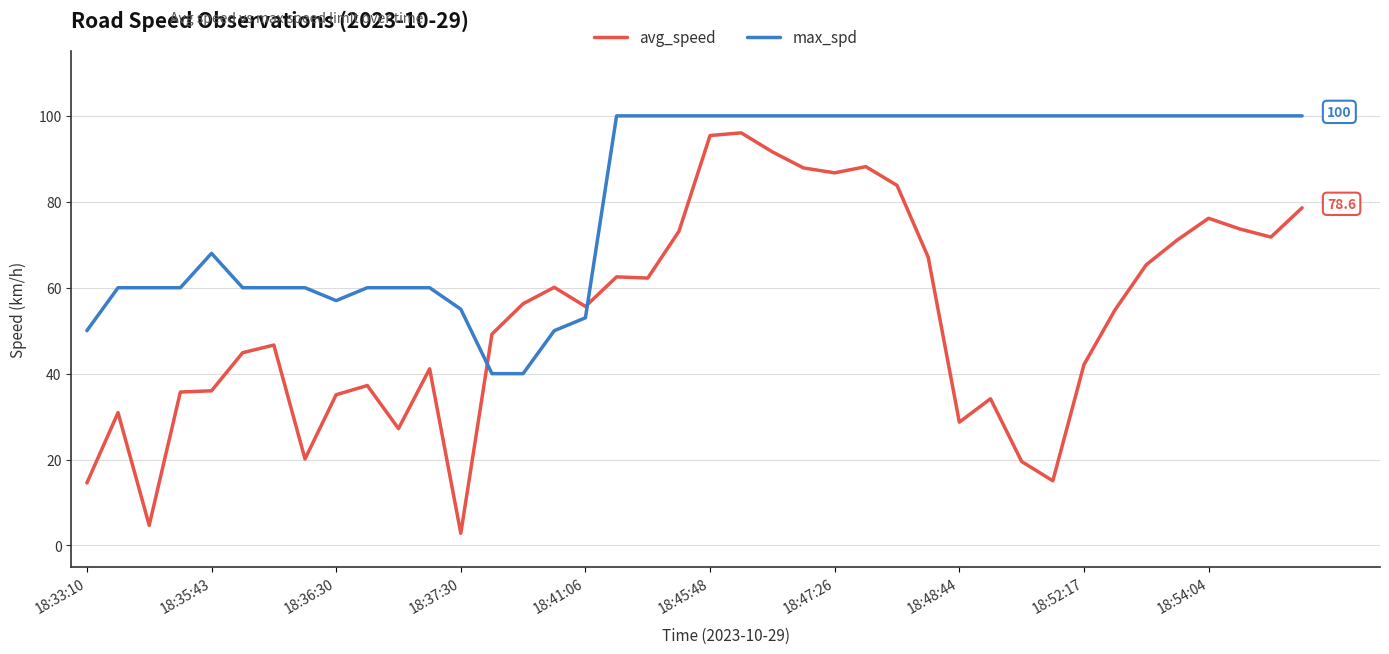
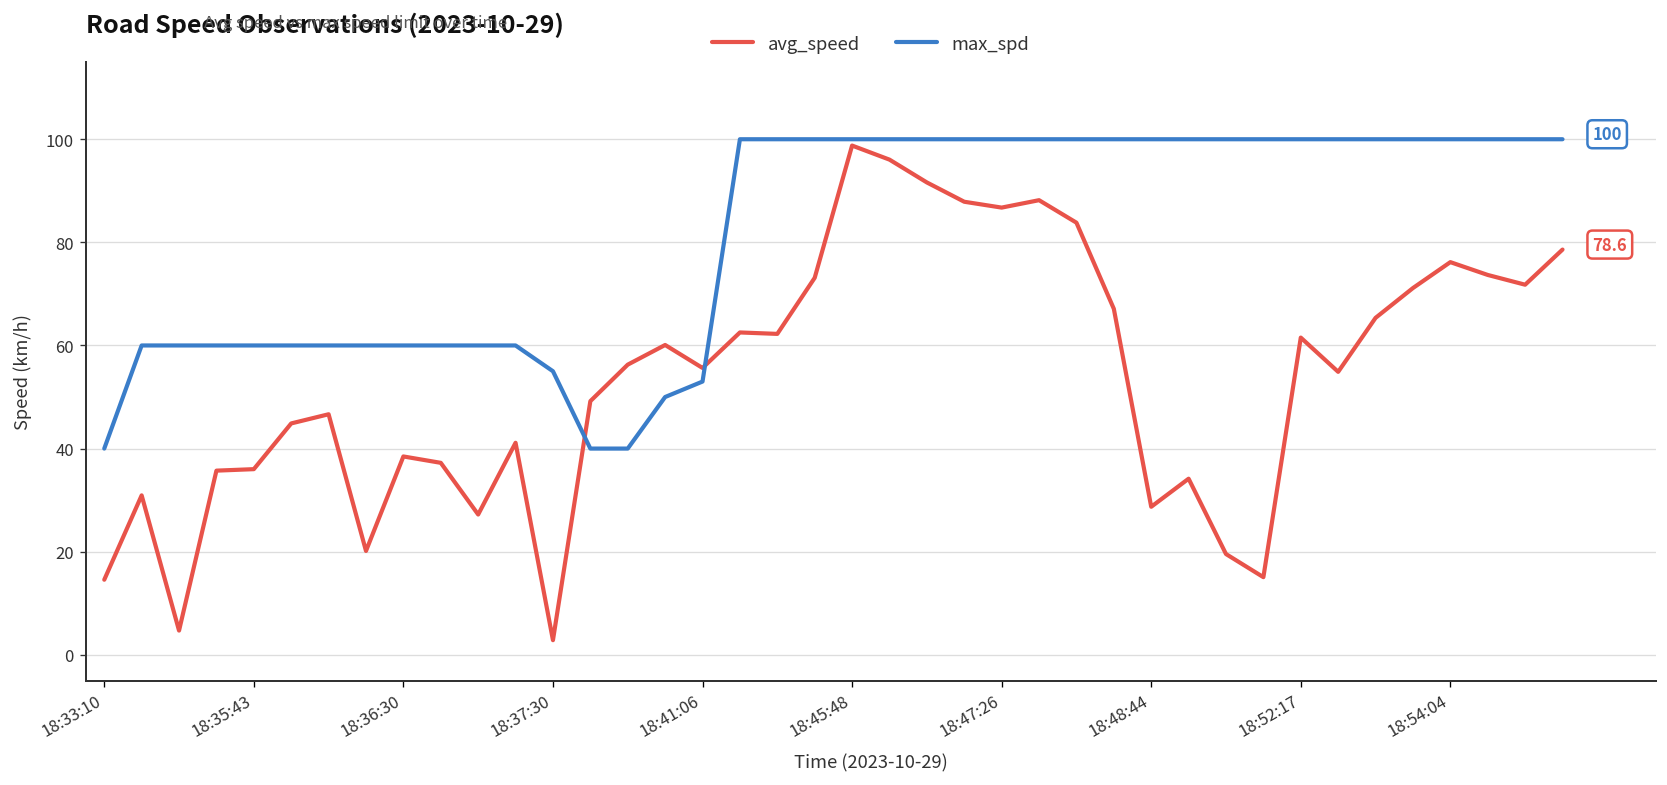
max_spd, 18:33:10: 50 -> 40
max_spd, 18:35:43: 68 -> 60
avg_speed, 18:36:30: 35 -> 38
max_spd, 18:36:30: 57 -> 60
avg_speed, 18:45:48: 95 -> 99
avg_speed, 18:52:17: 42 -> 62
